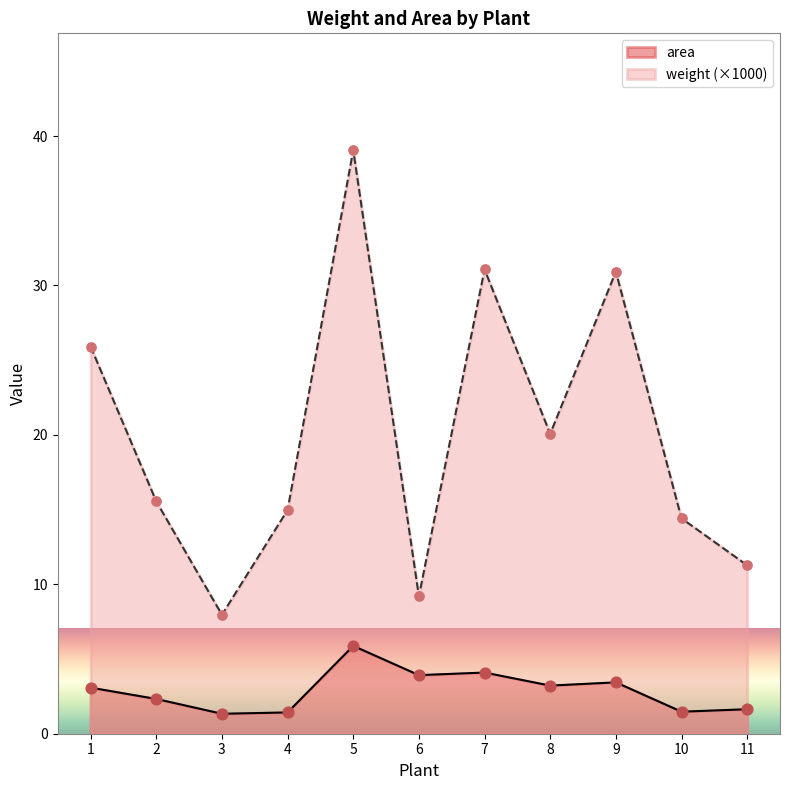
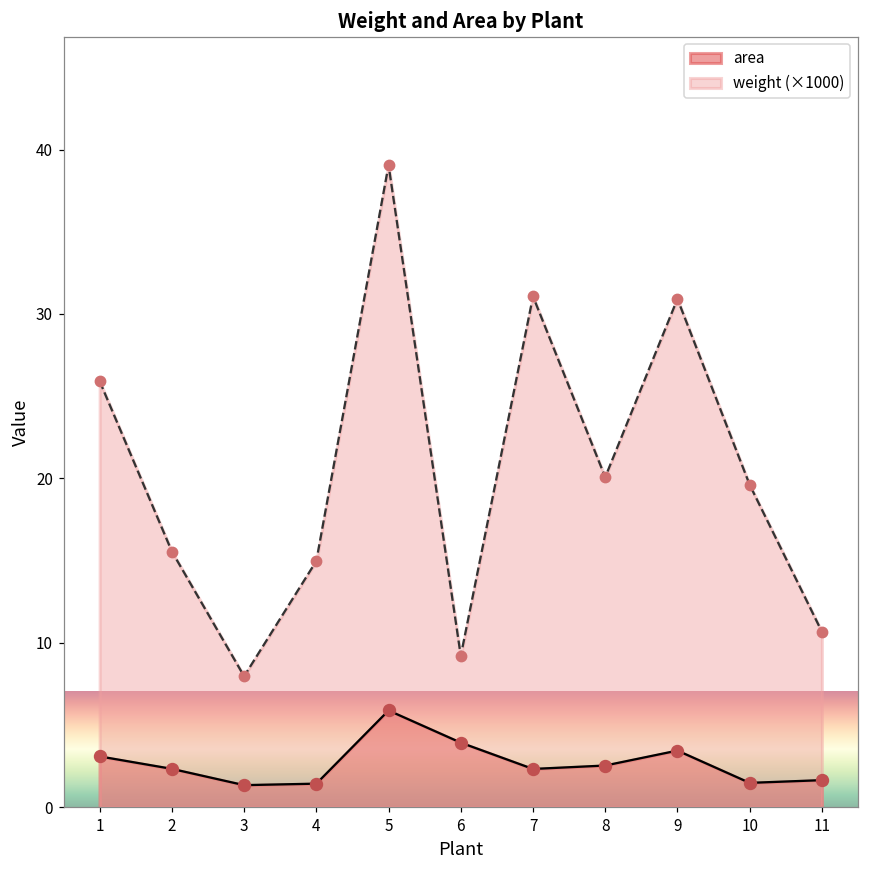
area, 7: 4.1 -> 2.3
area, 8: 3.2 -> 2.5
weight (×1000), 10: 14.4 -> 19.6
weight (×1000), 11: 11.3 -> 10.7
